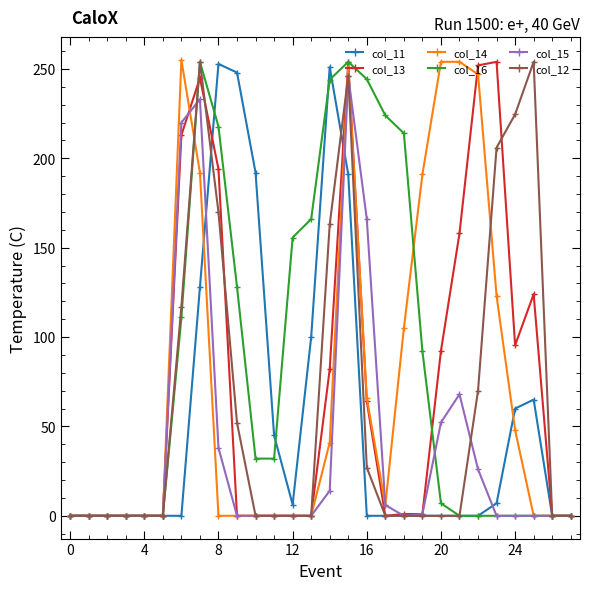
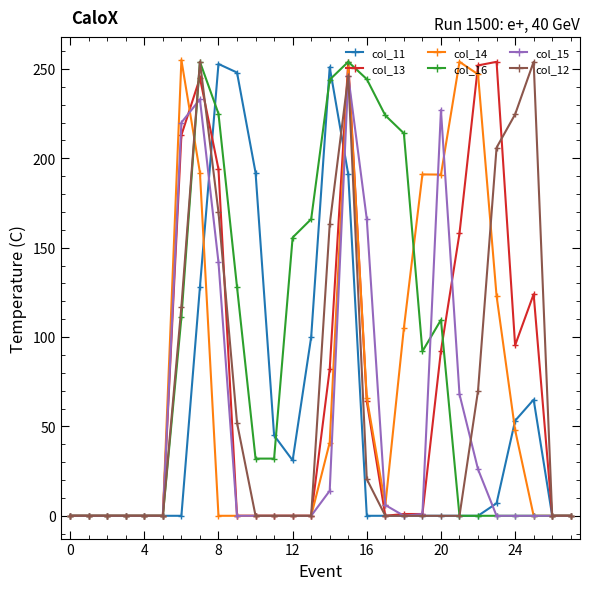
col_16, 8: 218 -> 225
col_15, 8: 38 -> 142
col_11, 12: 6 -> 31
col_12, 16: 27 -> 21
col_14, 20: 254 -> 191
col_16, 20: 7 -> 110
col_15, 20: 52 -> 227
col_11, 24: 60 -> 53
